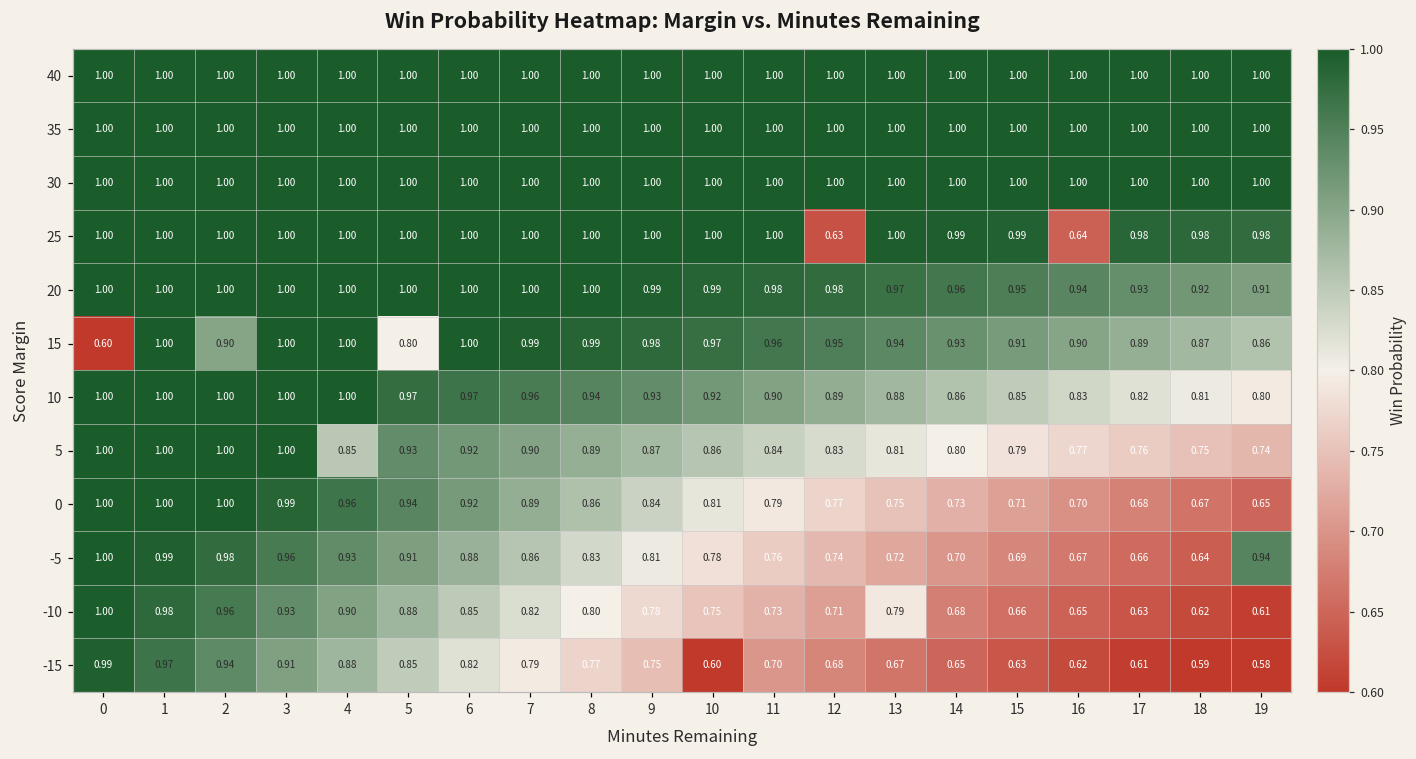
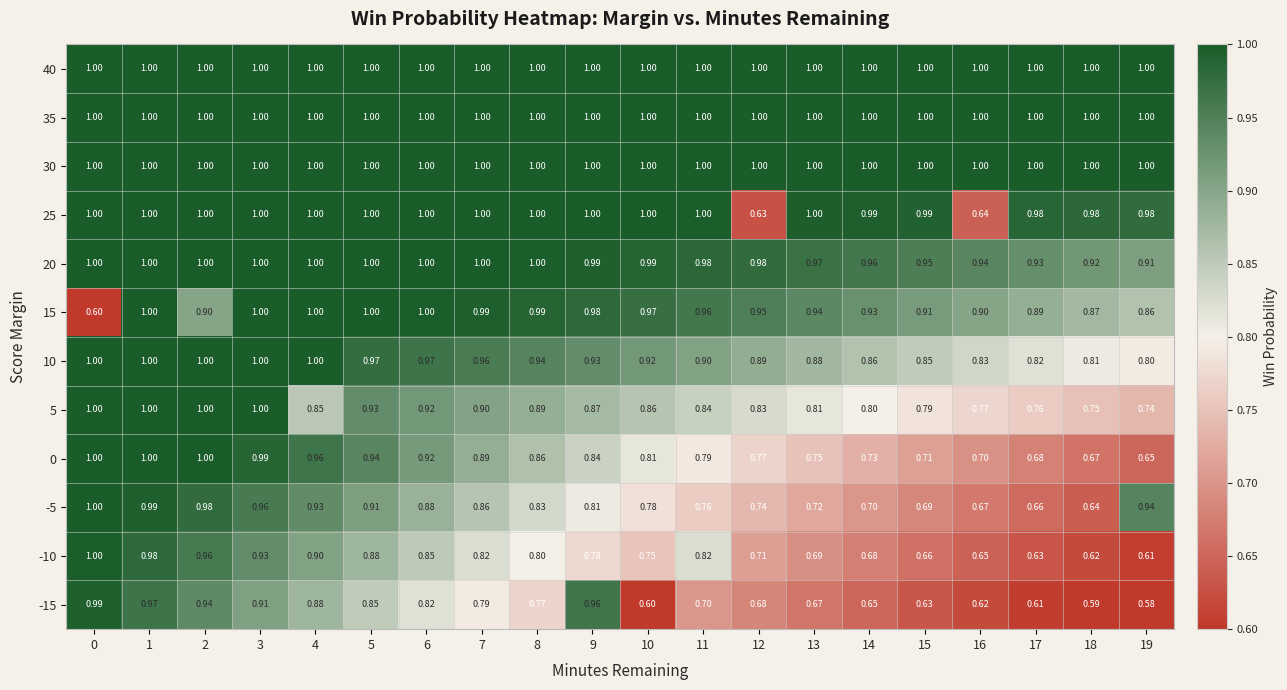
15, 5: 0.80 -> 1.00
-10, 11: 0.73 -> 0.82
-10, 13: 0.79 -> 0.69
-15, 9: 0.75 -> 0.96
